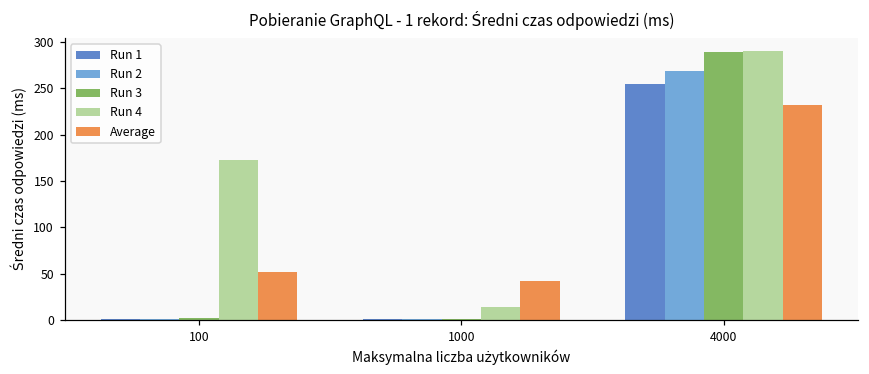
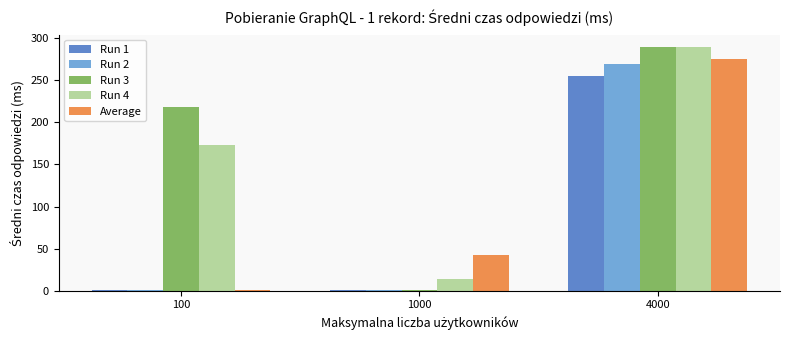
Run 3, 100: 0 -> 220
Average, 100: 50 -> 0
Average, 4000: 230 -> 280
